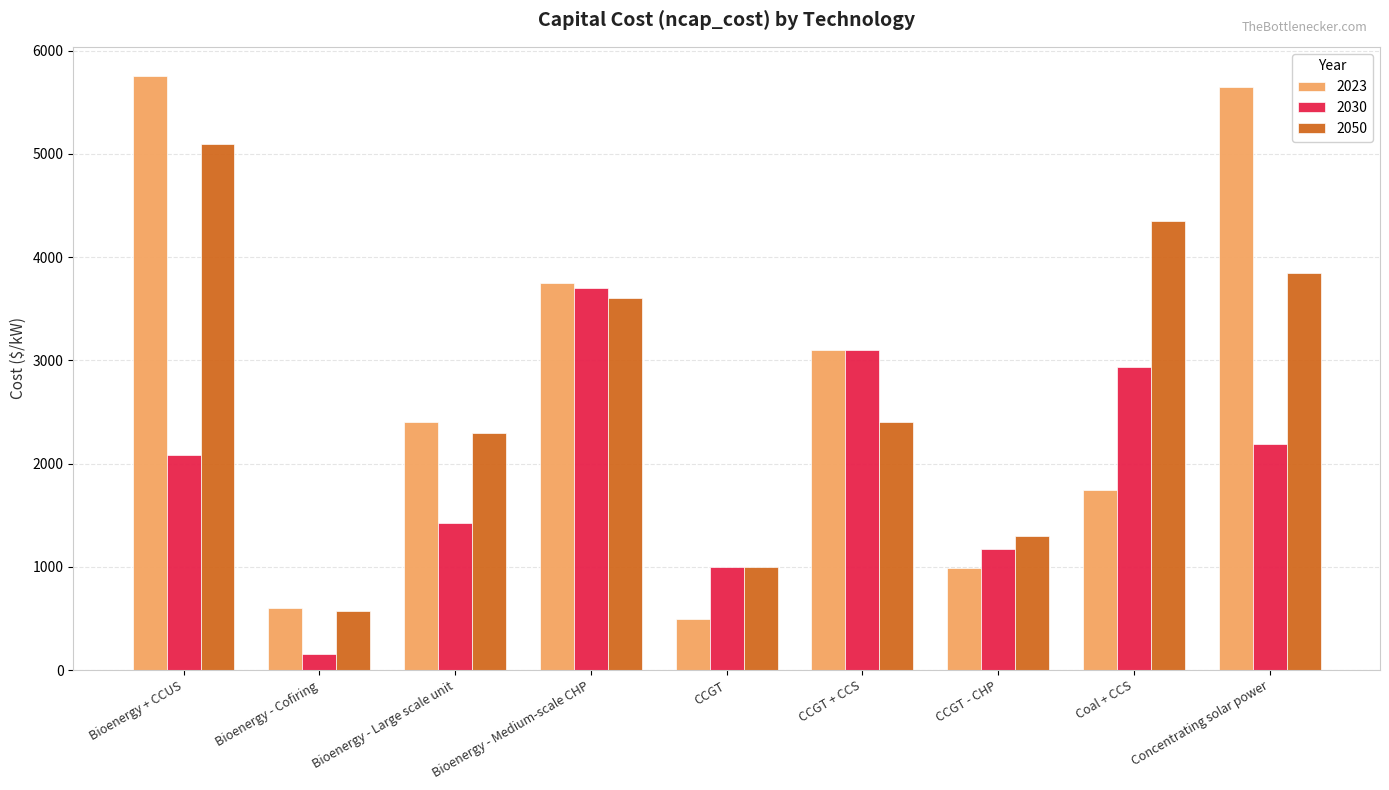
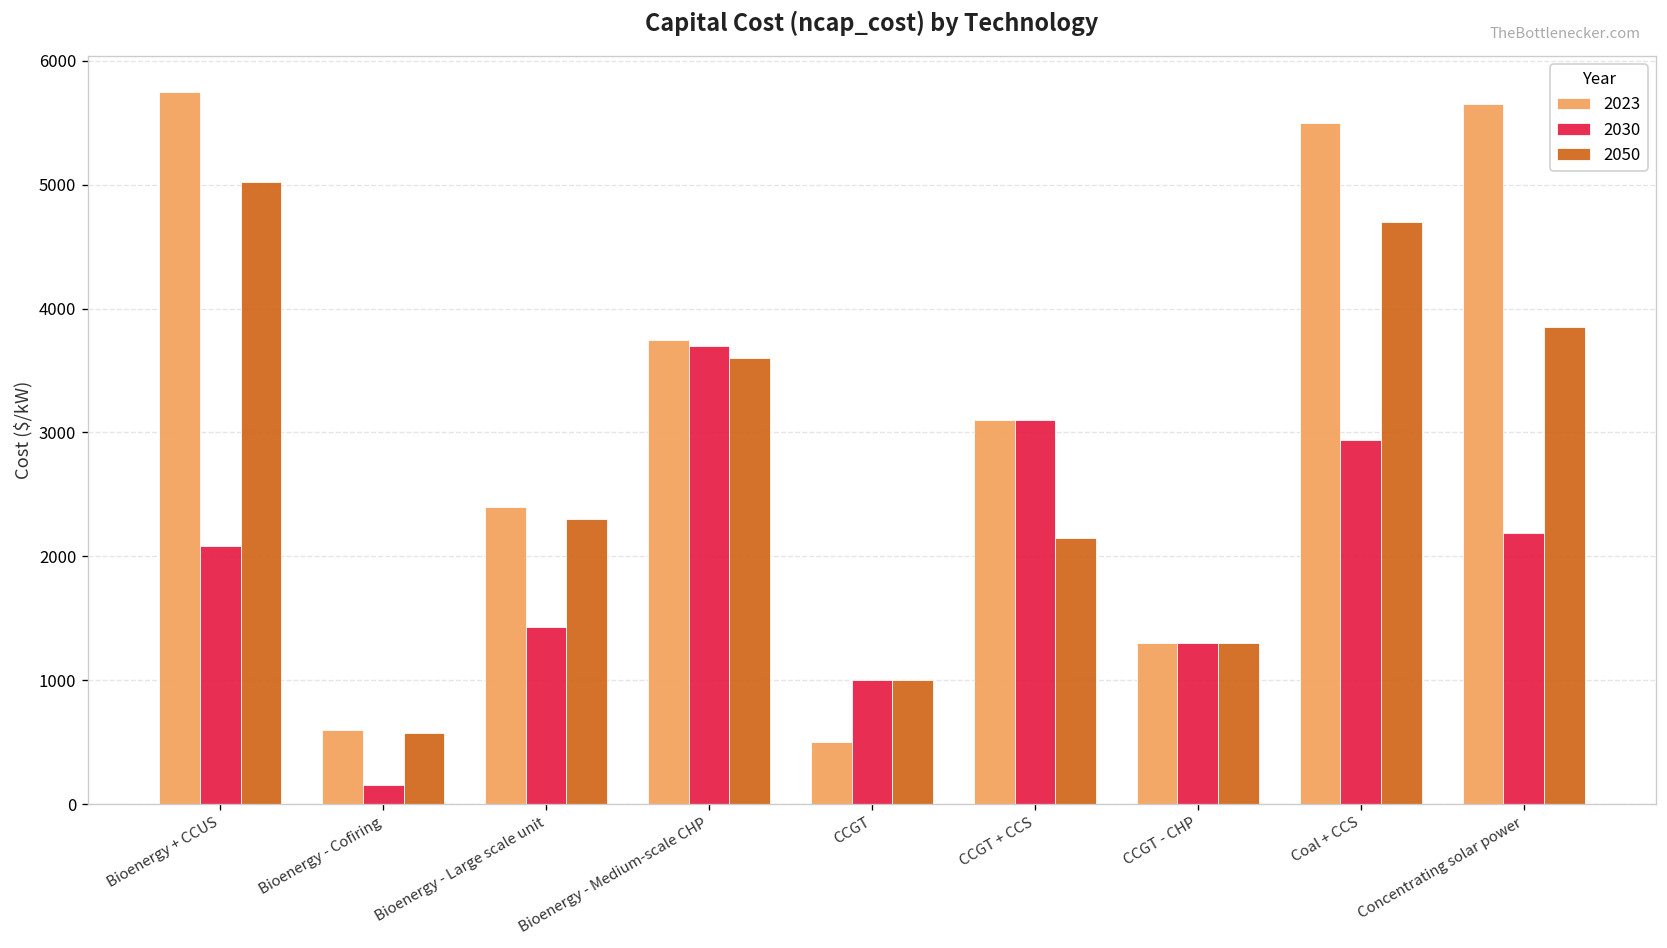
2050, Bioenergy + CCUS: 5100 -> 5020
2050, CCGT + CCS: 2400 -> 2150
2023, CCGT - CHP: 990 -> 1300
2030, CCGT - CHP: 1170 -> 1300
2023, Coal + CCS: 1750 -> 5500
2050, Coal + CCS: 4350 -> 4700
